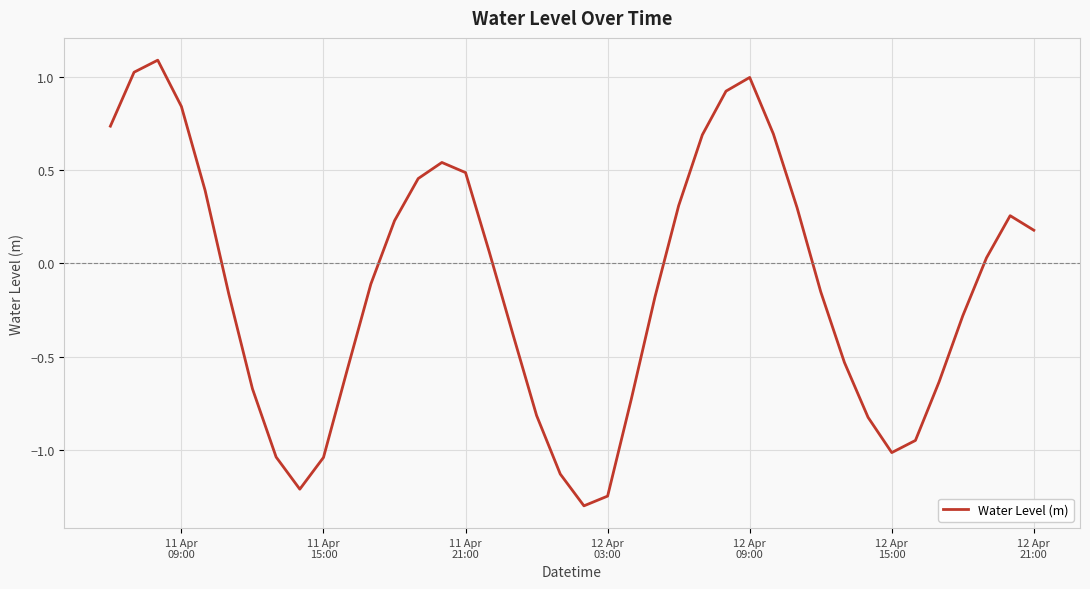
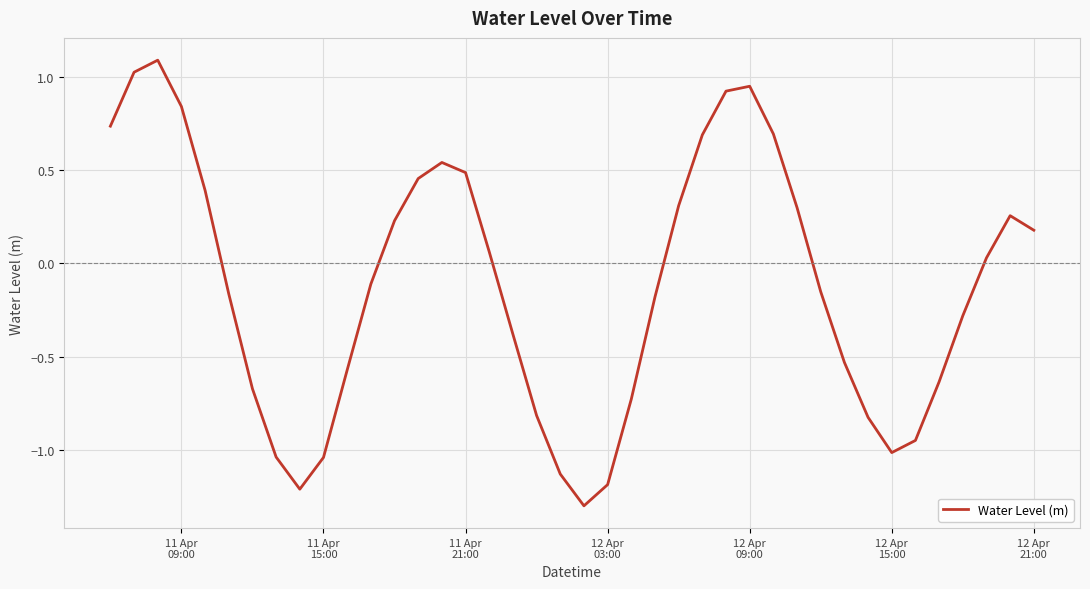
12 Apr 03:00: -1.25 -> -1.19
12 Apr 09:00: 1.00 -> 0.95
